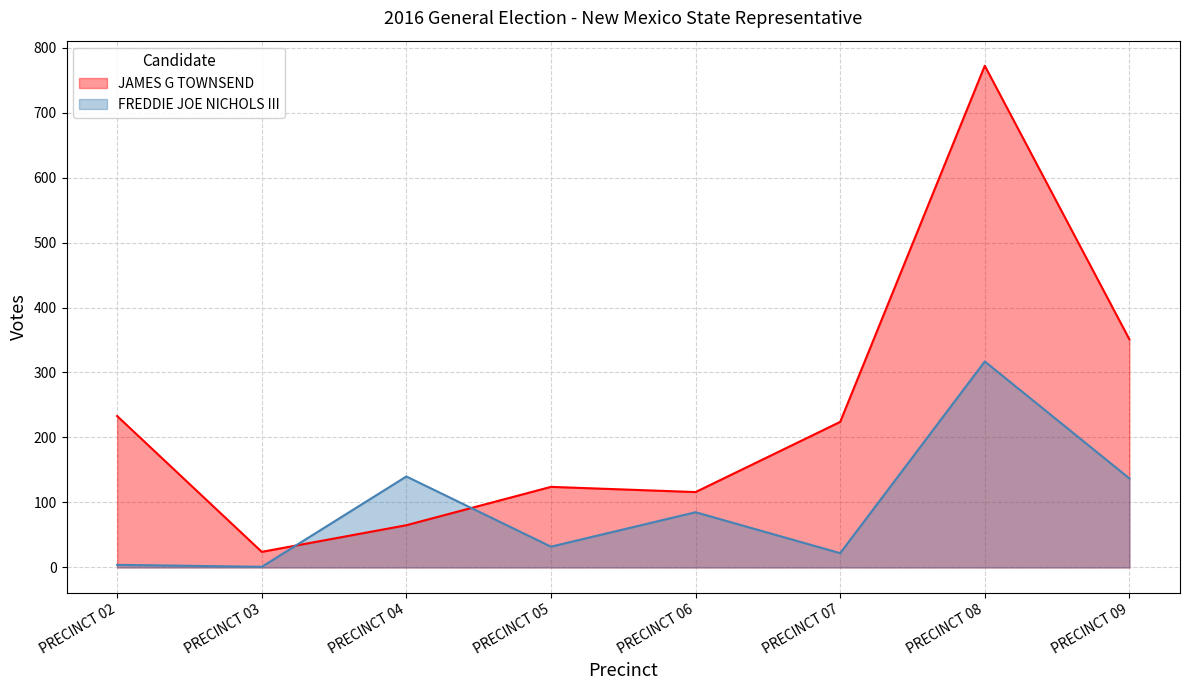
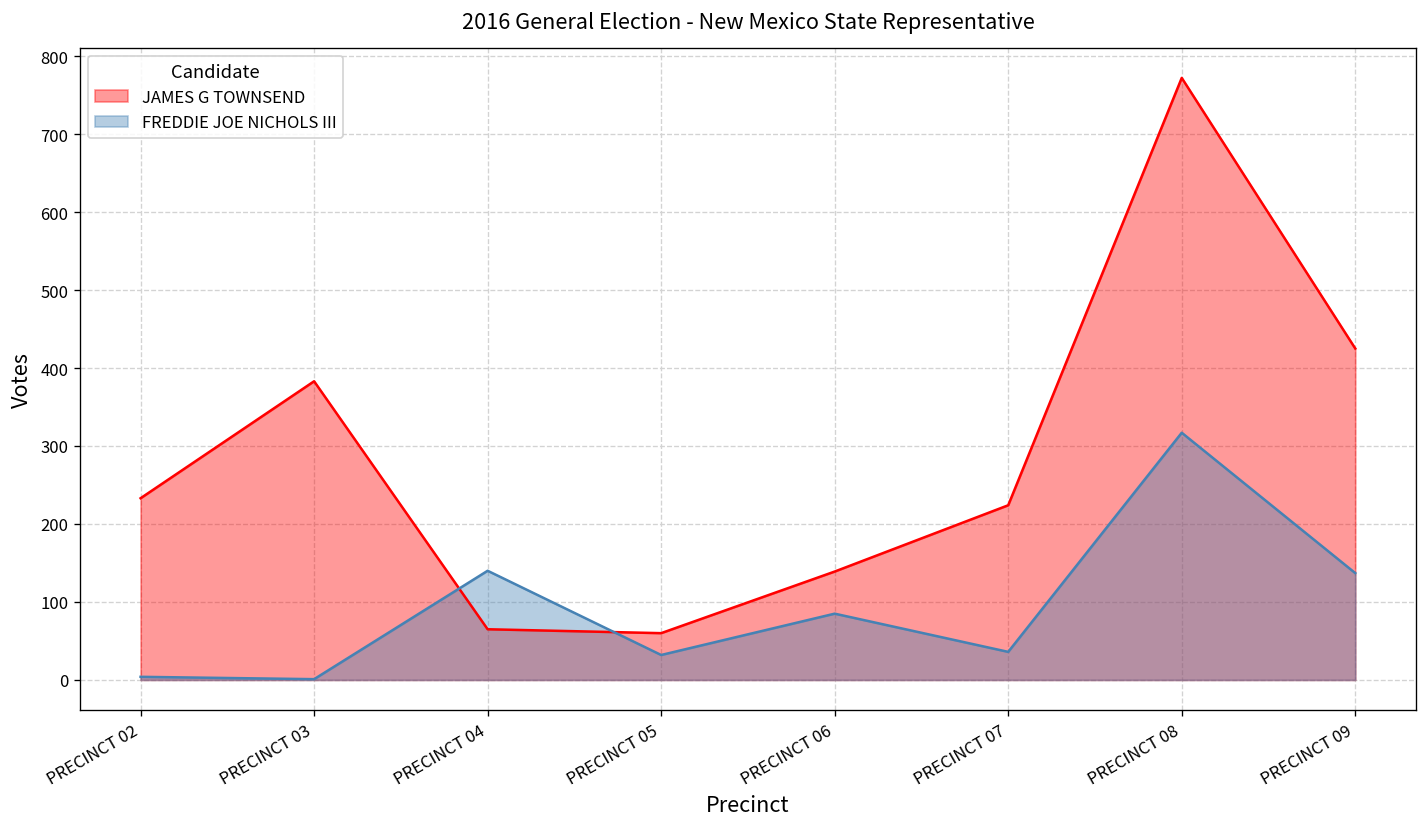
JAMES G TOWNSEND, PRECINCT 03: 20 -> 380
JAMES G TOWNSEND, PRECINCT 05: 120 -> 60
JAMES G TOWNSEND, PRECINCT 06: 120 -> 140
FREDDIE JOE NICHOLS III, PRECINCT 07: 20 -> 40
JAMES G TOWNSEND, PRECINCT 09: 350 -> 430
